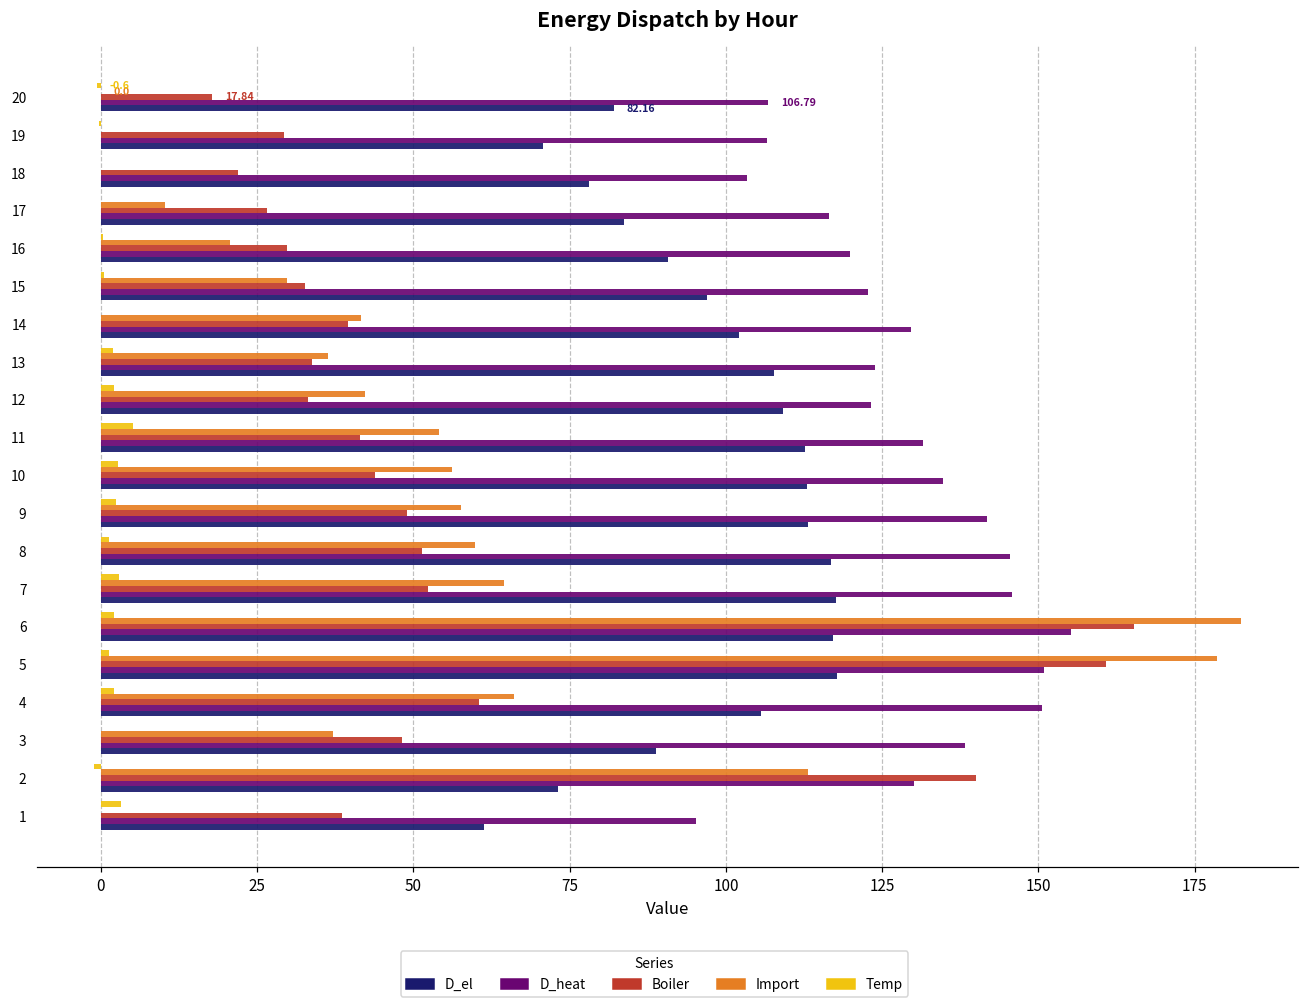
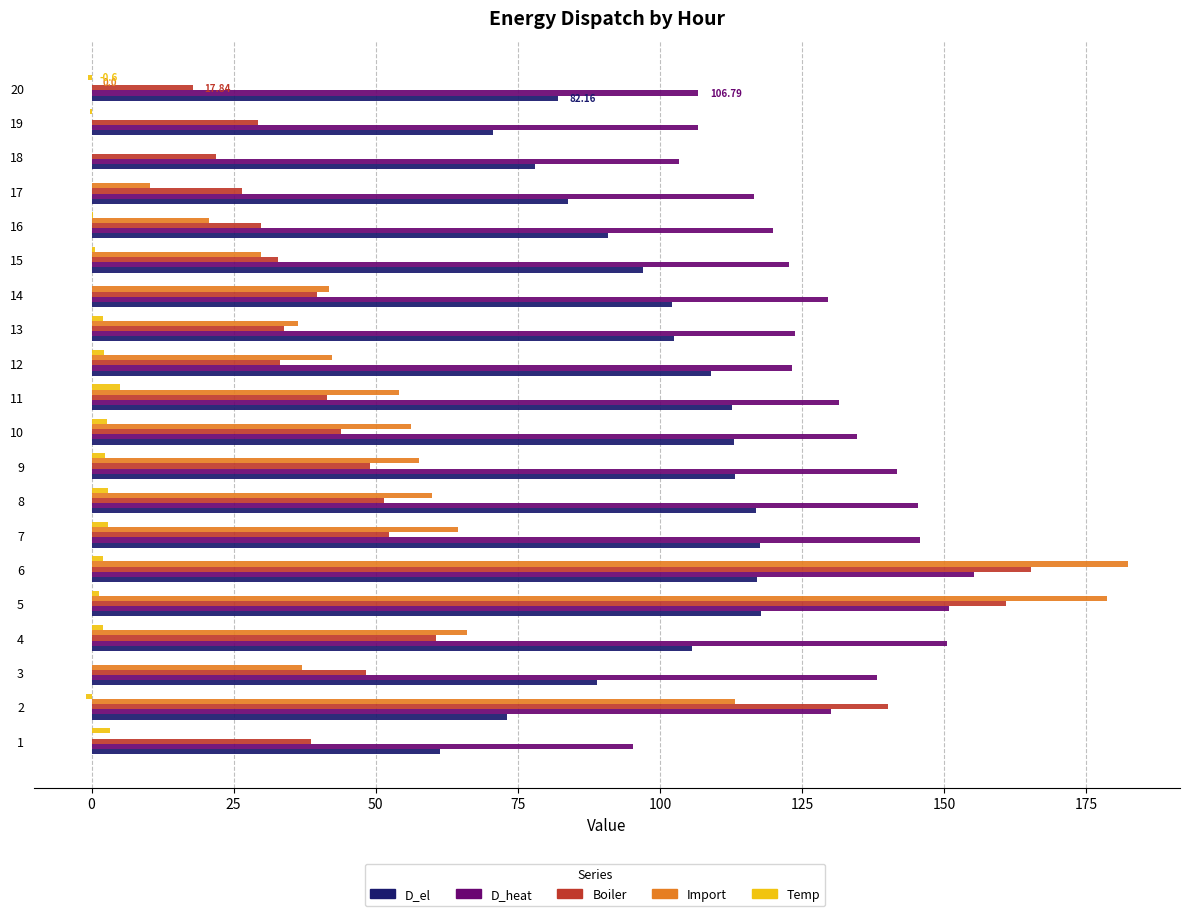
D_el, 13: 108 -> 103
Temp, 8: 1 -> 3
